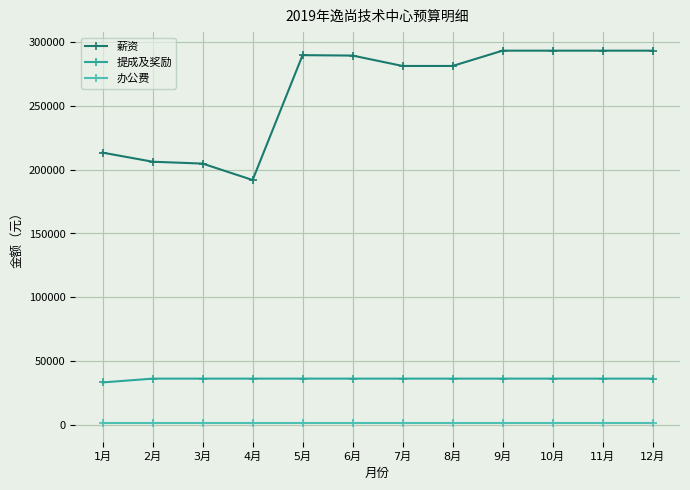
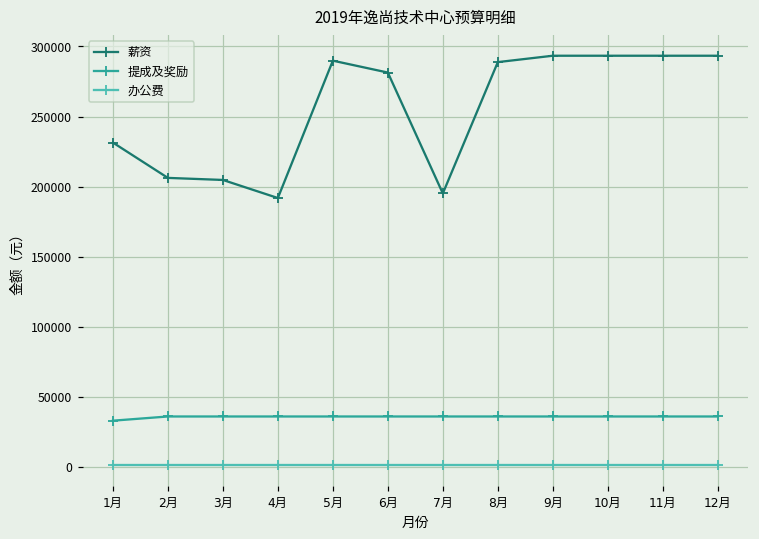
薪资, 1月: 213000 -> 231000
薪资, 6月: 290000 -> 281000
薪资, 7月: 281000 -> 195000
薪资, 8月: 281000 -> 289000
